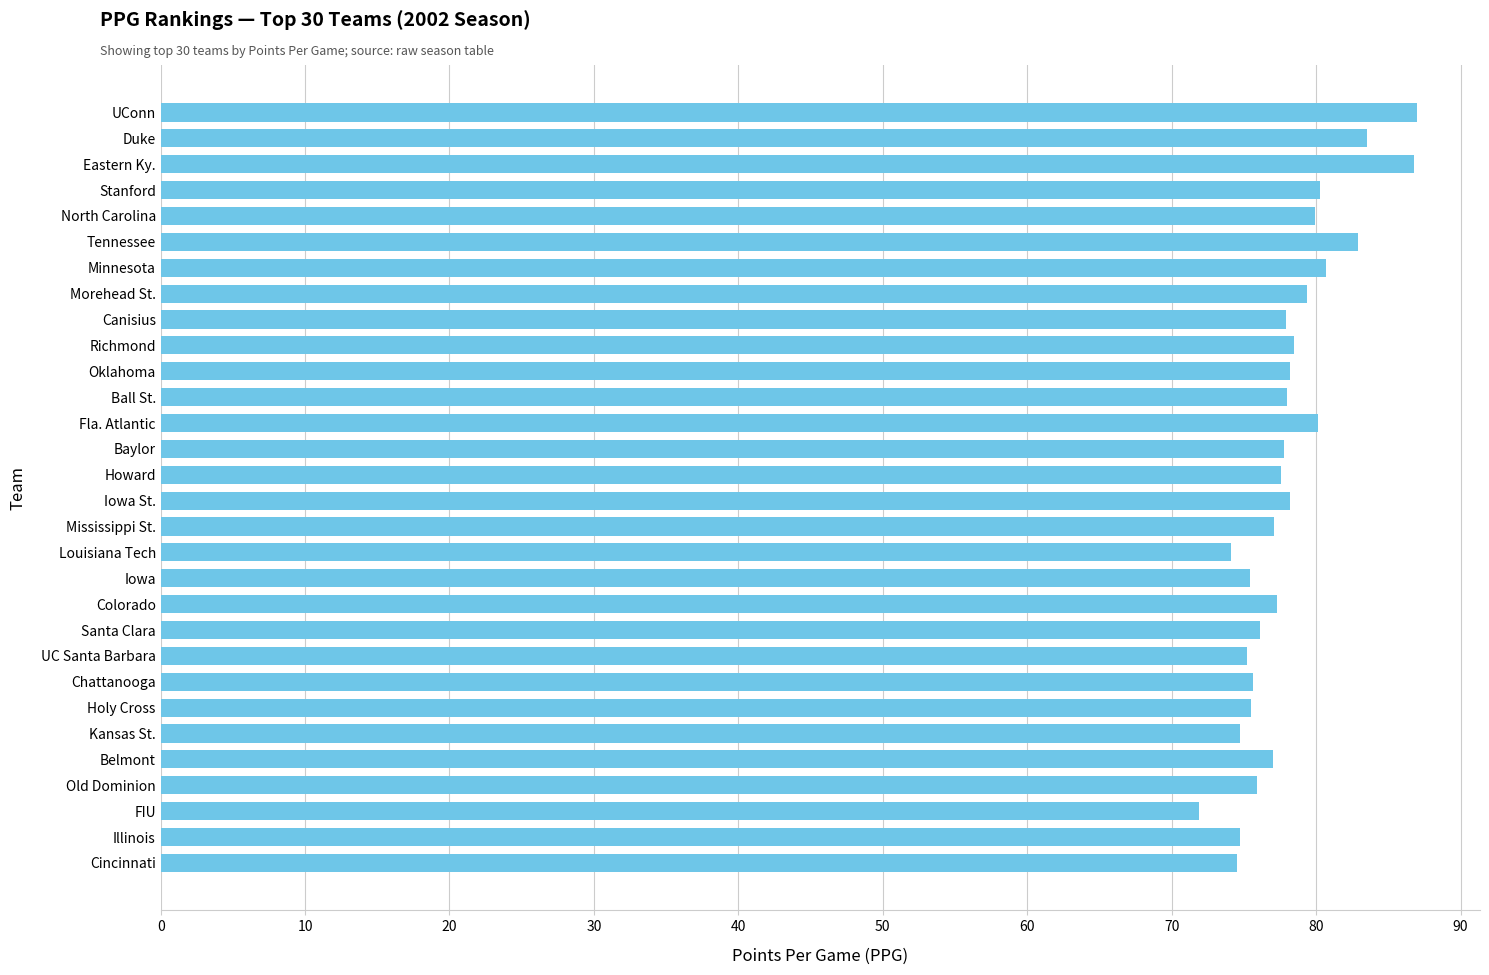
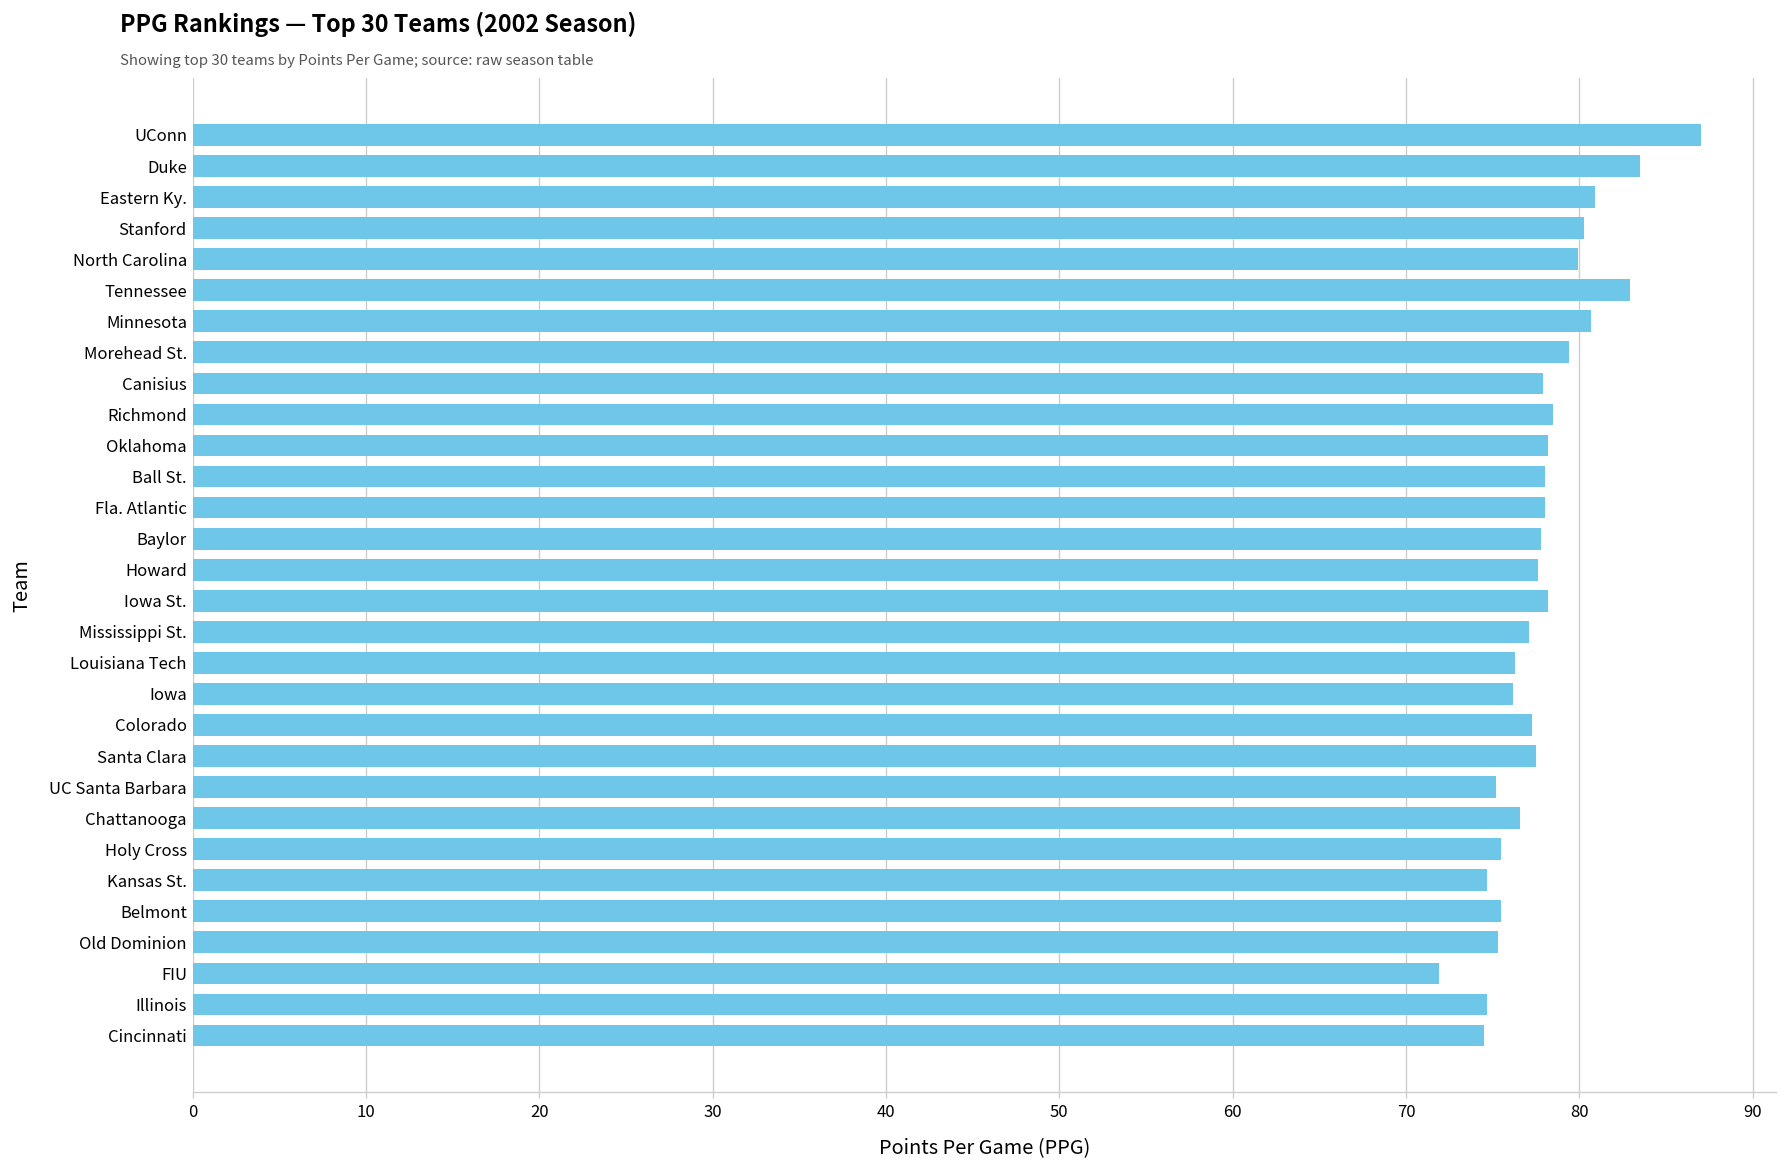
Eastern Ky.: 86.8 -> 80.9
Fla. Atlantic: 80.1 -> 78.0
Louisiana Tech: 74.1 -> 76.3
Iowa: 75.4 -> 76.2
Santa Clara: 76.1 -> 77.5
Chattanooga: 75.6 -> 76.6
Belmont: 77.0 -> 75.5
Old Dominion: 75.9 -> 75.3
